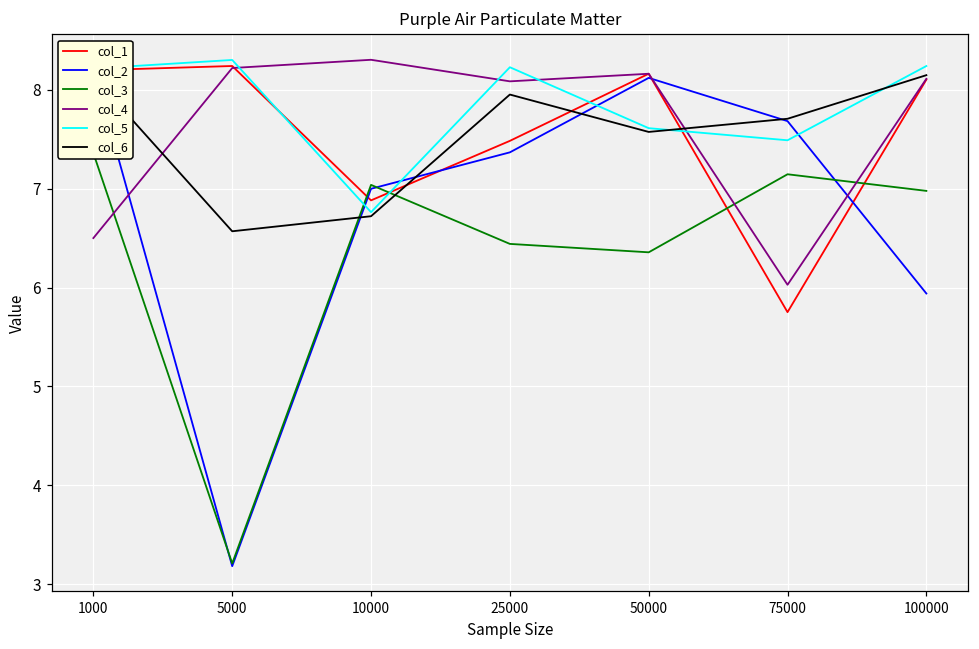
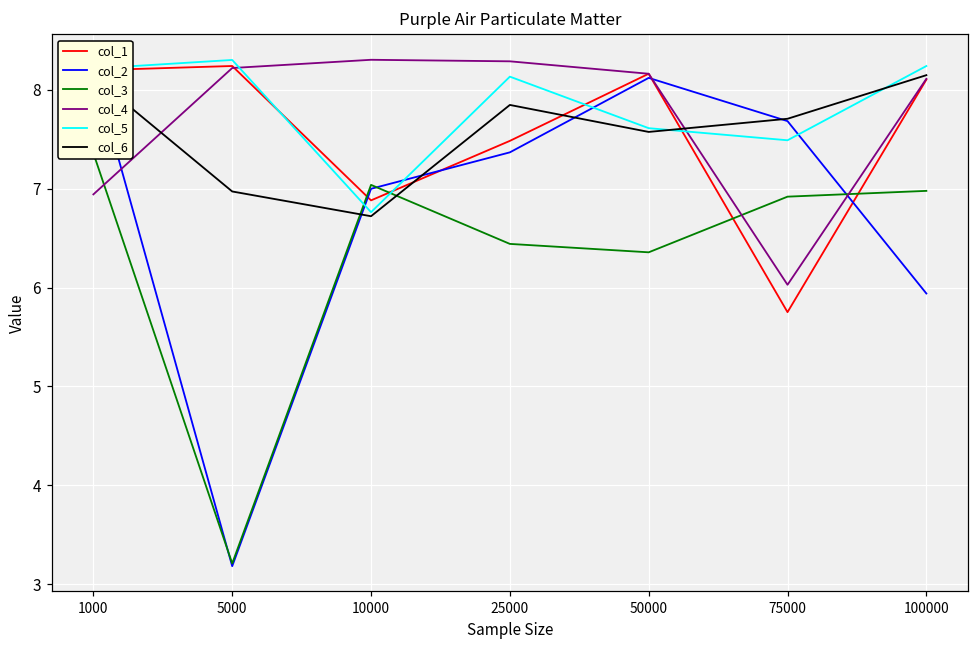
col_4, 1000: 6.5 -> 6.9
col_6, 5000: 6.6 -> 7.0
col_4, 25000: 8.1 -> 8.3
col_5, 25000: 8.2 -> 8.1
col_6, 25000: 8.0 -> 7.8
col_3, 75000: 7.1 -> 6.9
